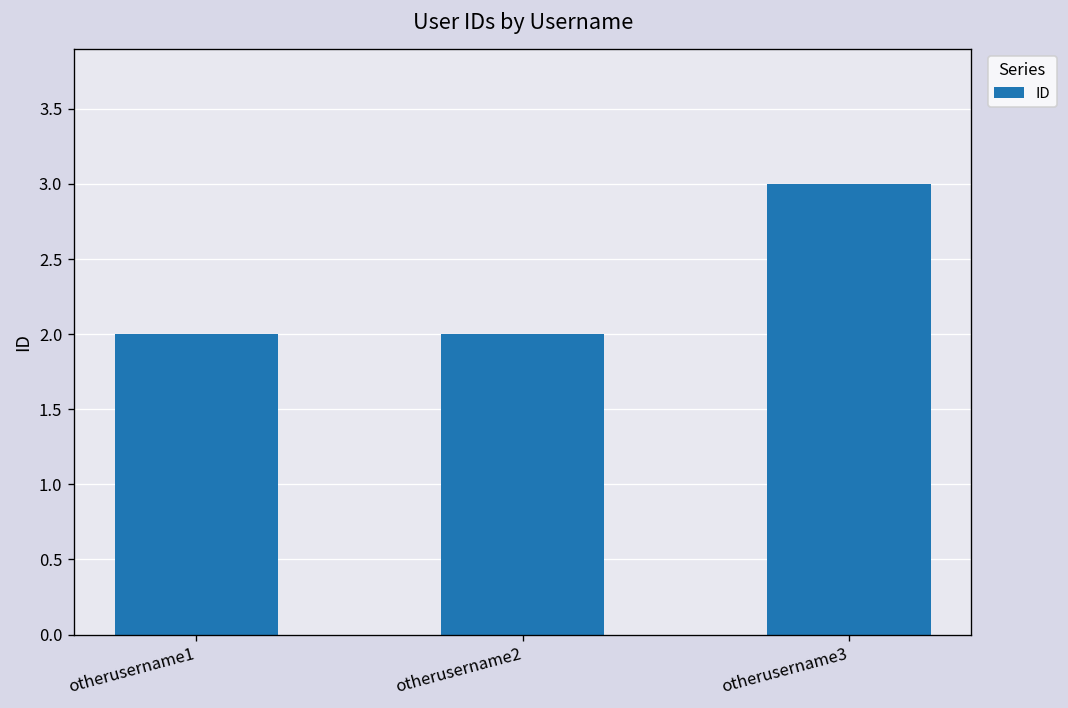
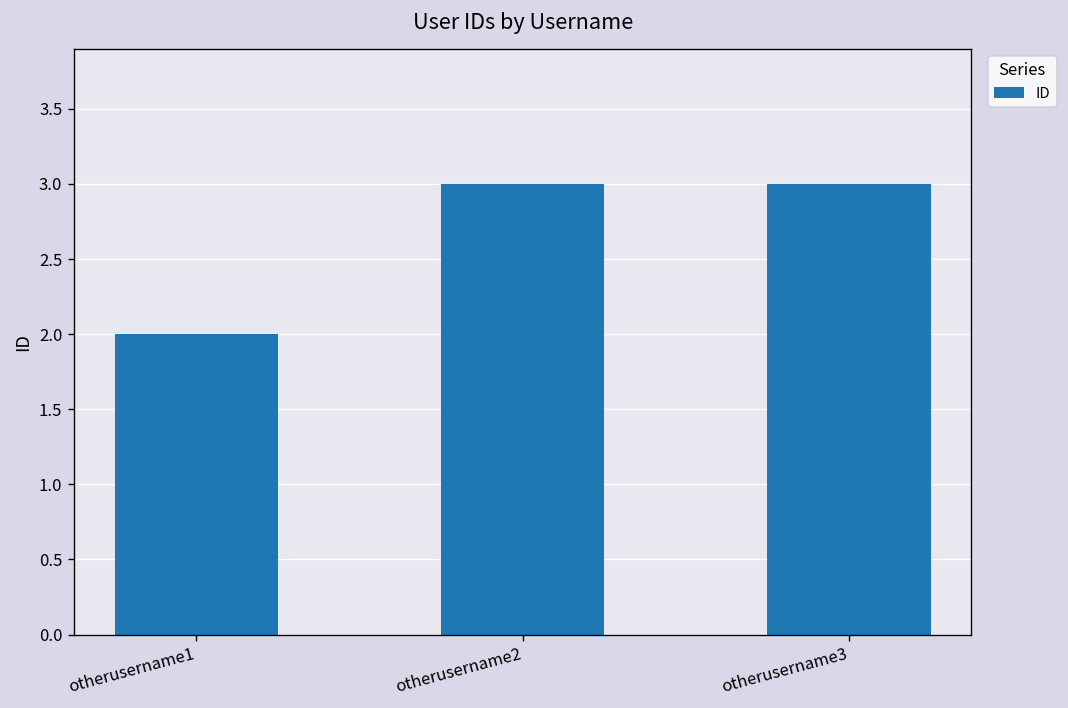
otherusername2: 2 -> 3
